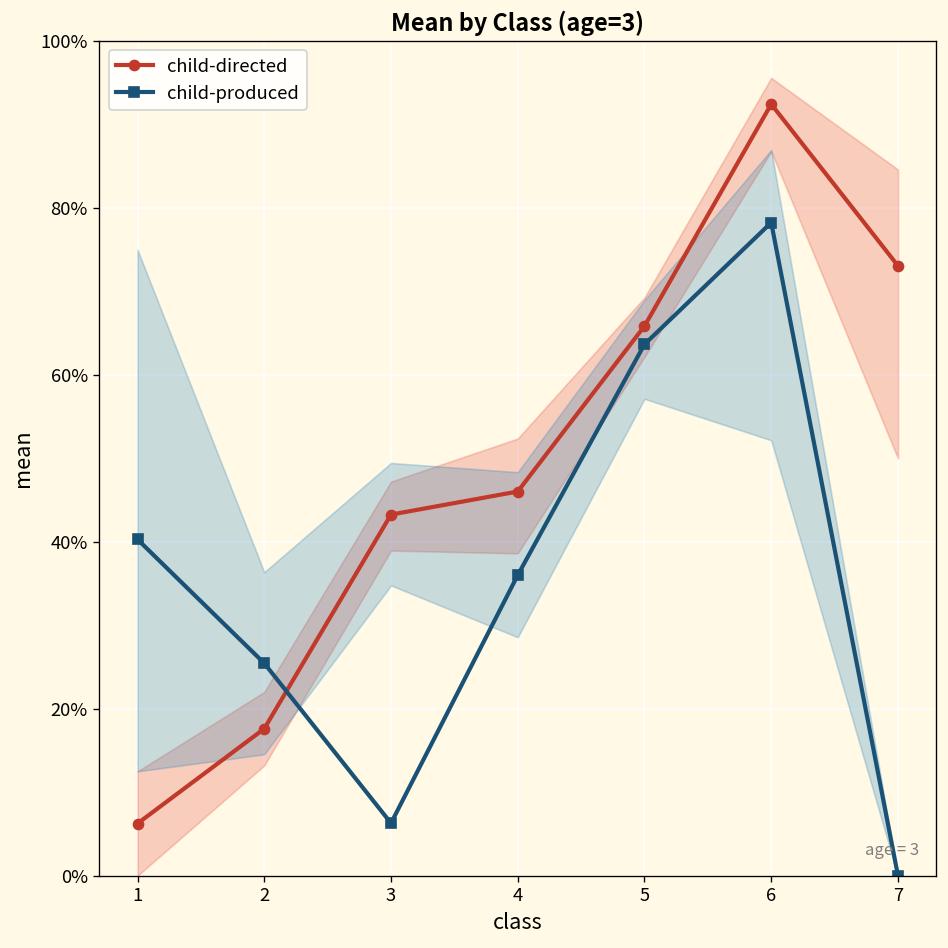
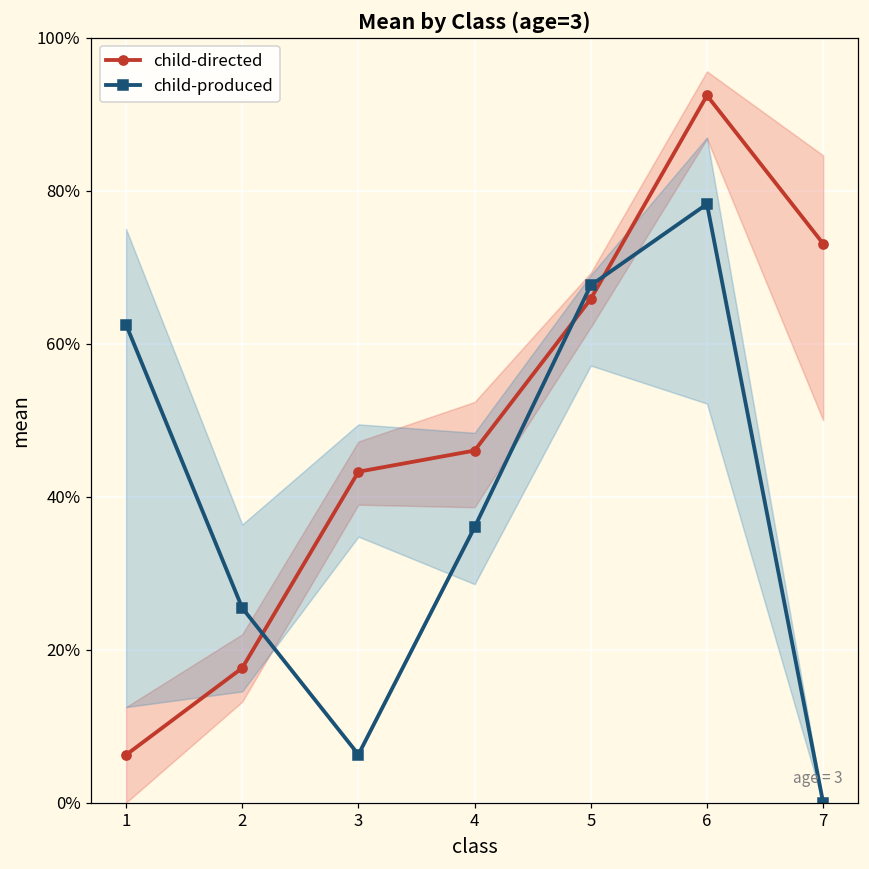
child-produced, 1: 40% -> 63%
child-produced, 5: 64% -> 68%
